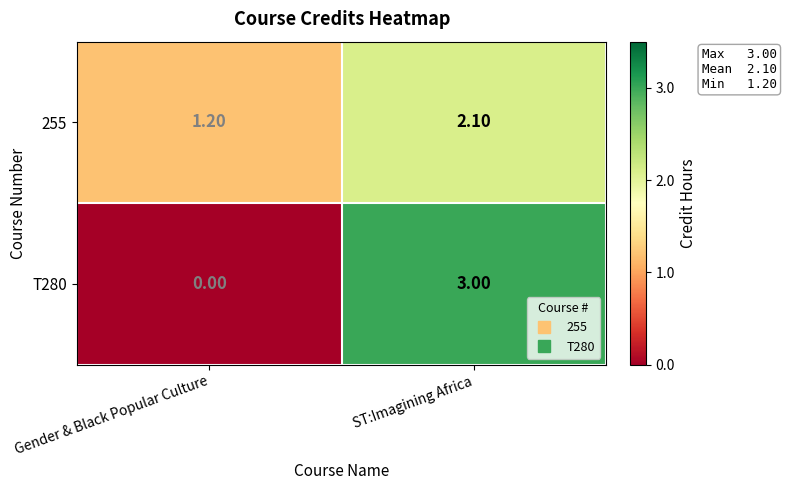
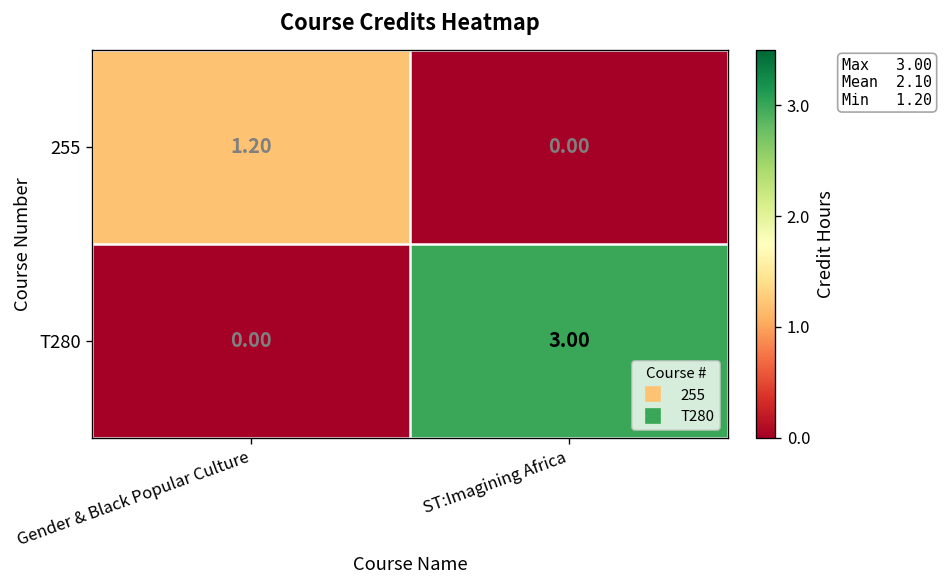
255, ST:Imagining Africa: 2.10 -> 0.00
